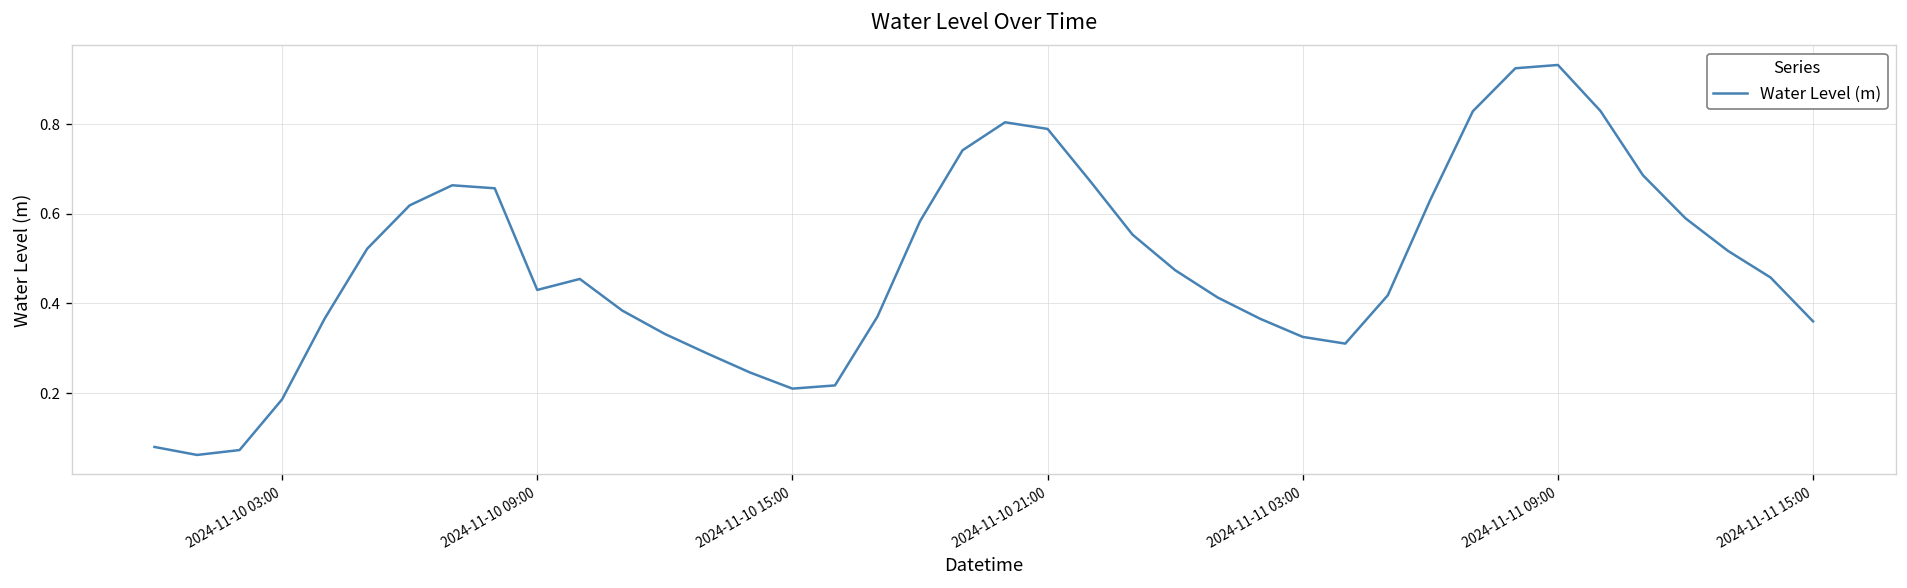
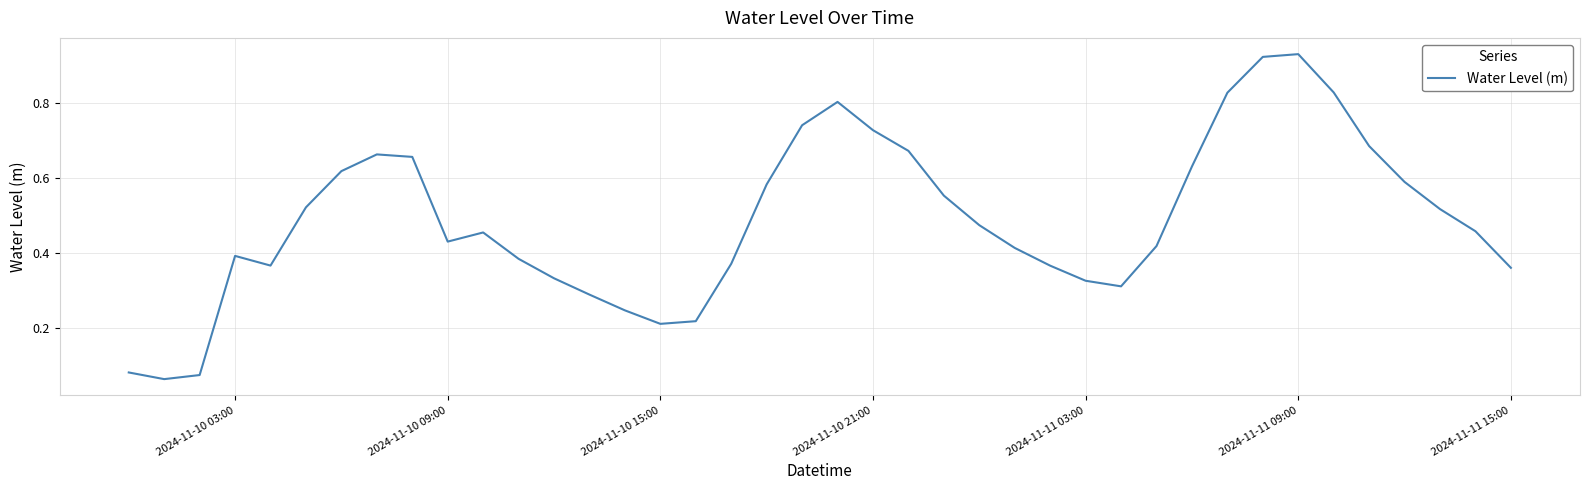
2024-11-10 03:00: 0.19 -> 0.39
2024-11-10 21:00: 0.79 -> 0.73
